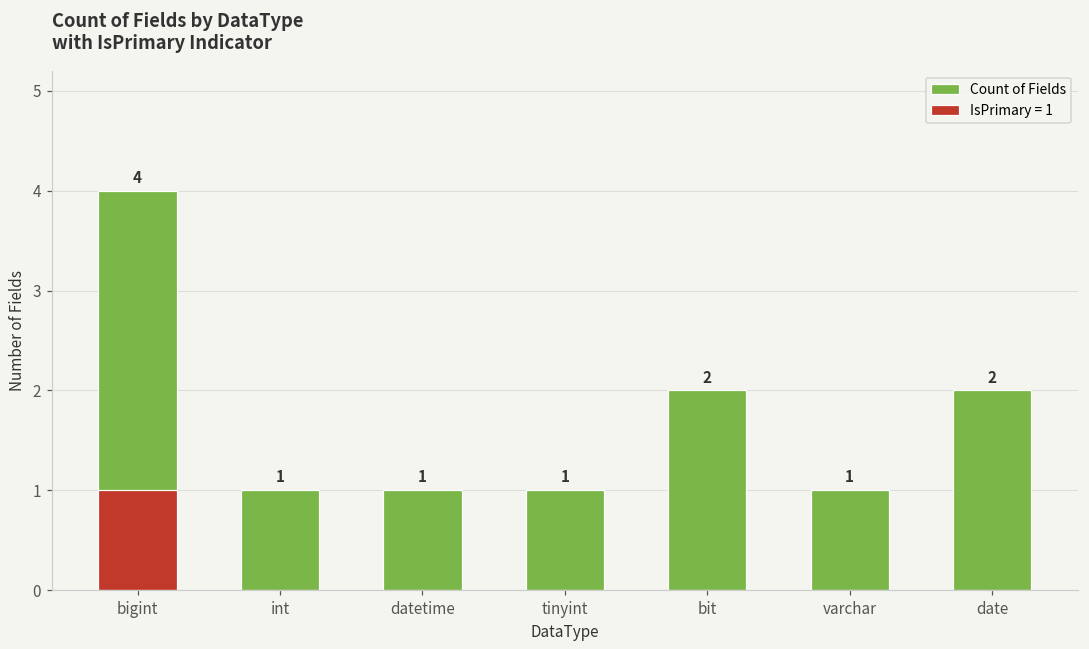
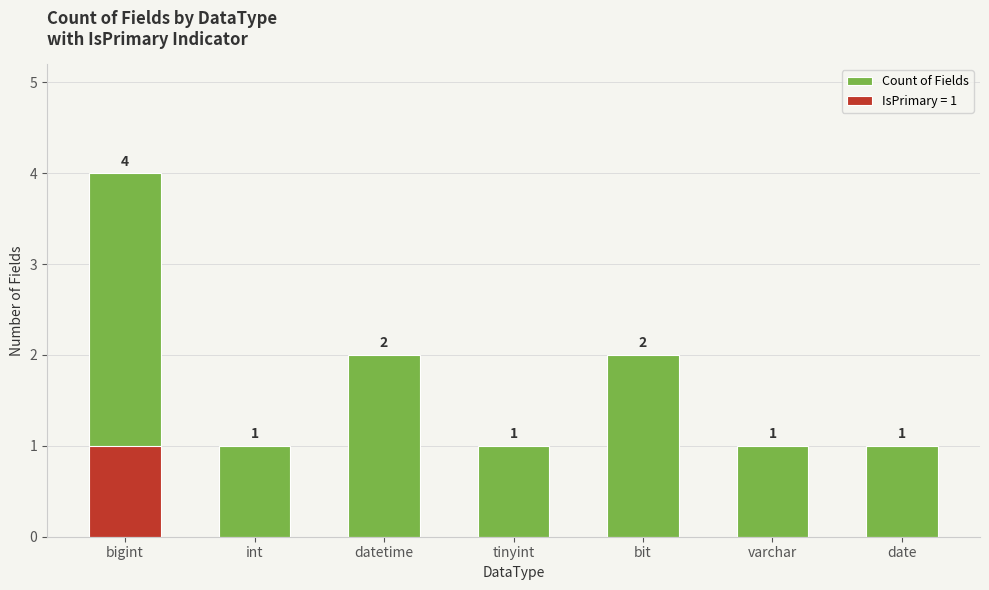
Count of Fields, datetime: 1 -> 2
Count of Fields, date: 2 -> 1
